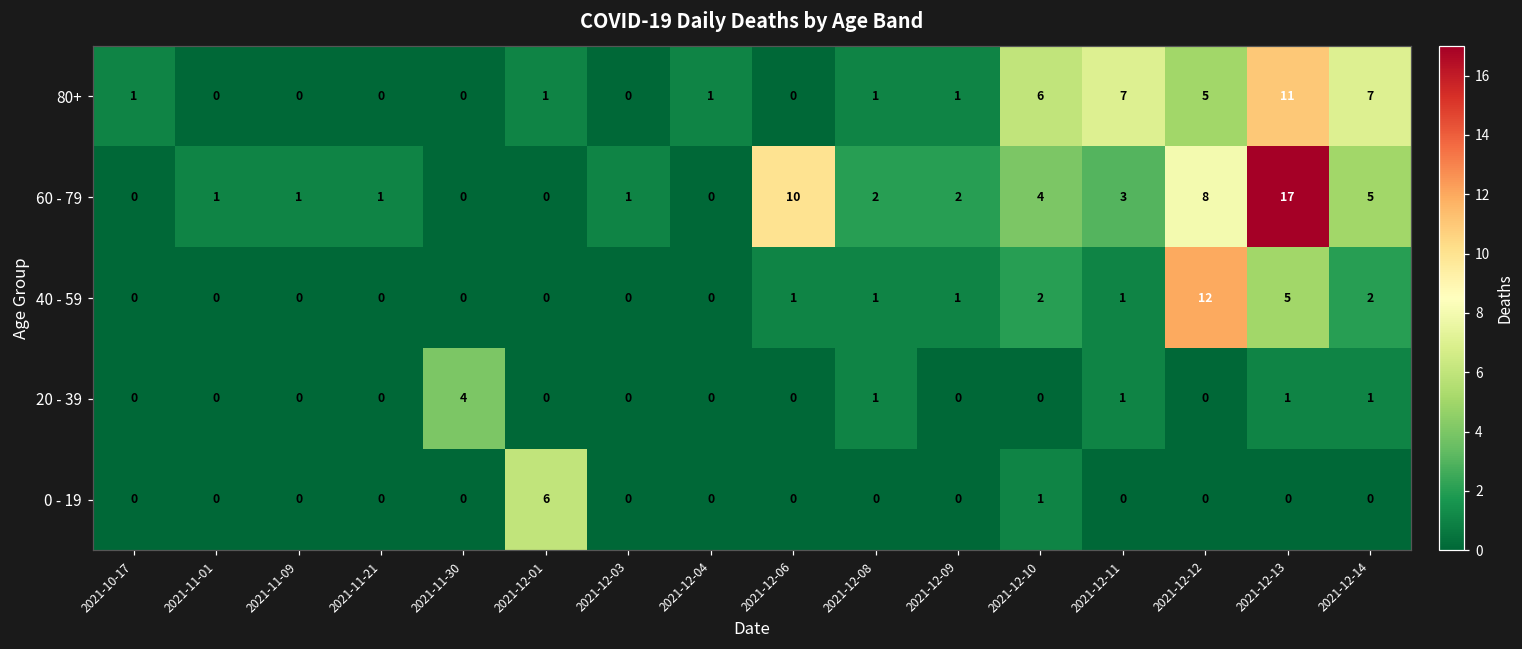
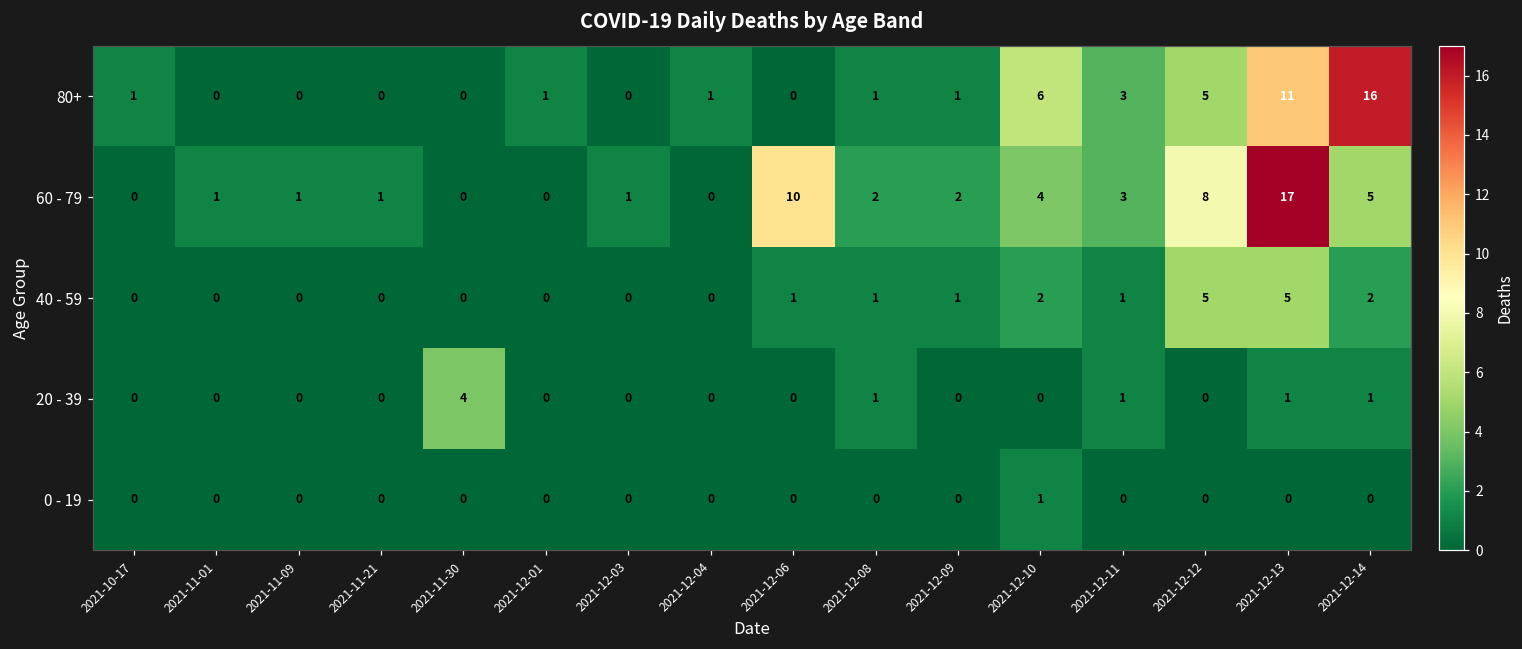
80+, 2021-12-11: 7 -> 3
80+, 2021-12-14: 7 -> 16
40 - 59, 2021-12-12: 12 -> 5
0 - 19, 2021-12-01: 6 -> 0
